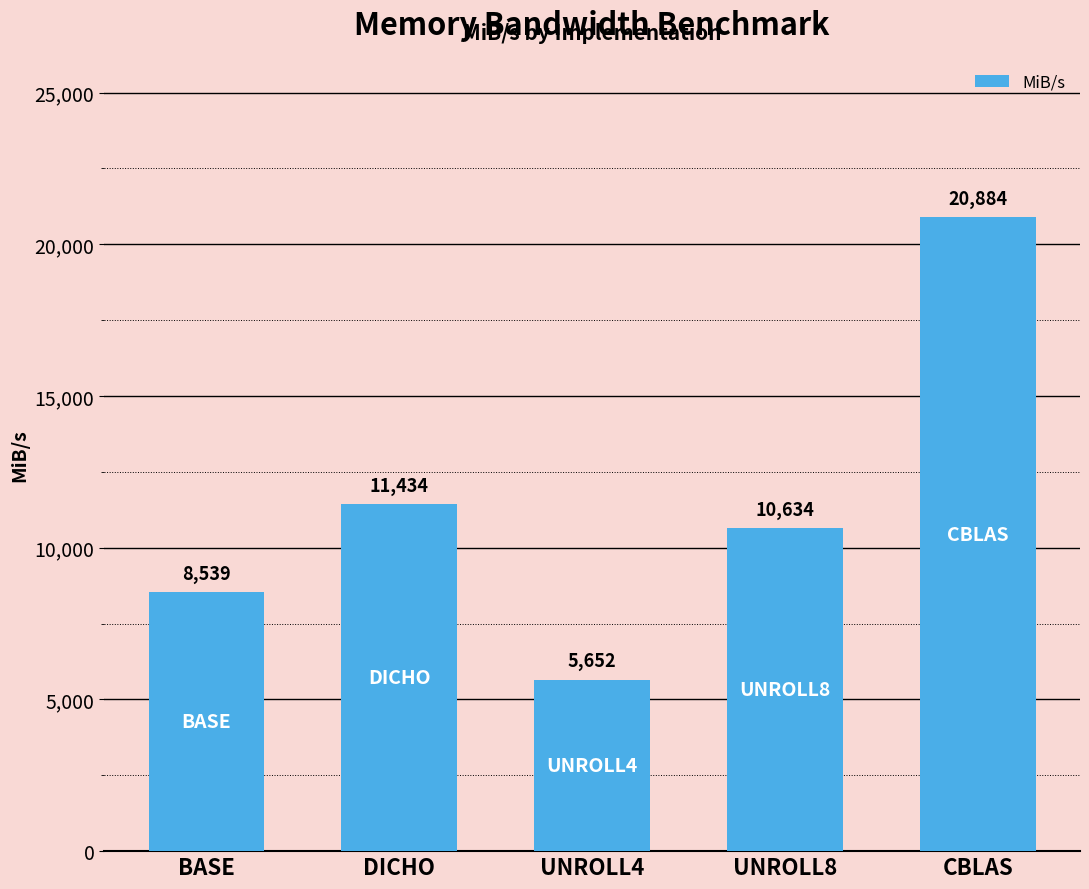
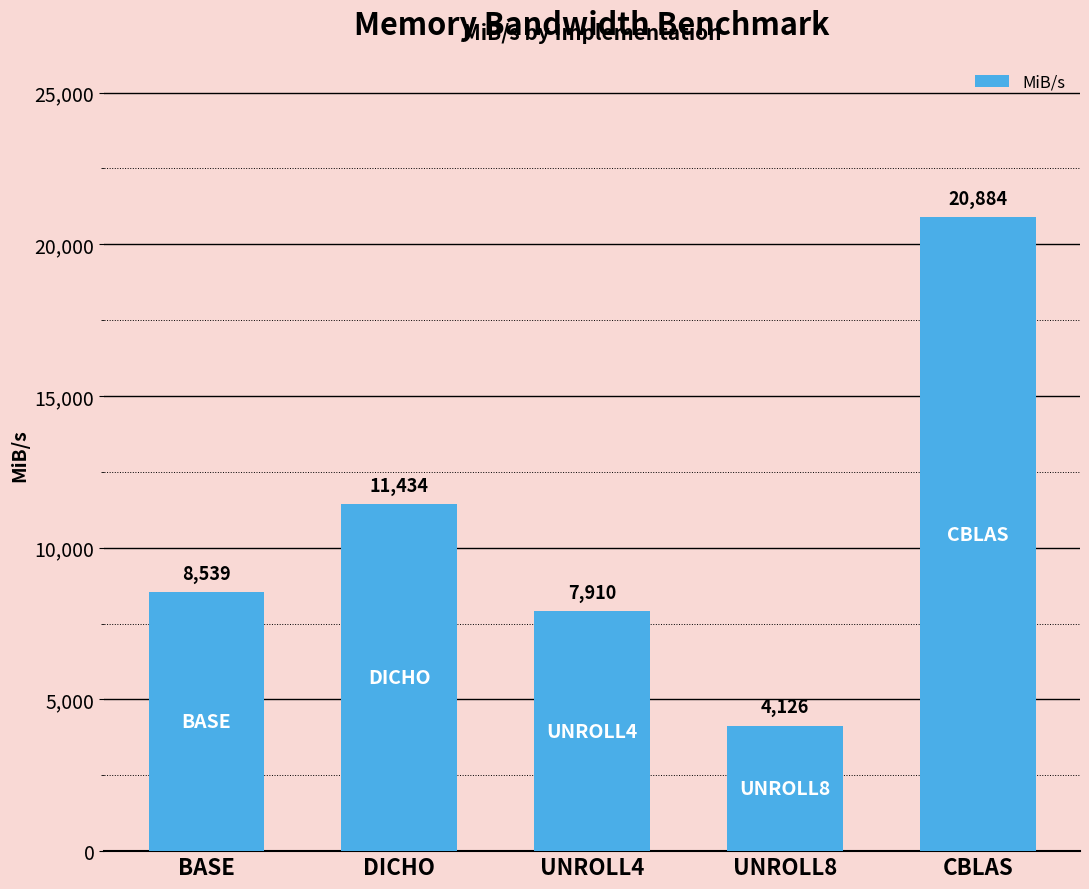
UNROLL4: 5,652 -> 7,910
UNROLL8: 10,634 -> 4,126
